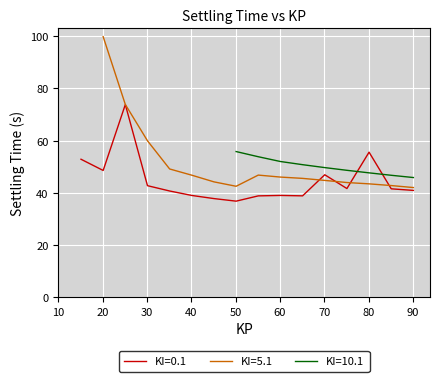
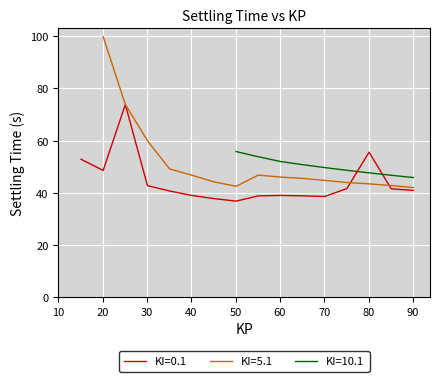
KI=0.1, 70: 47 -> 39
